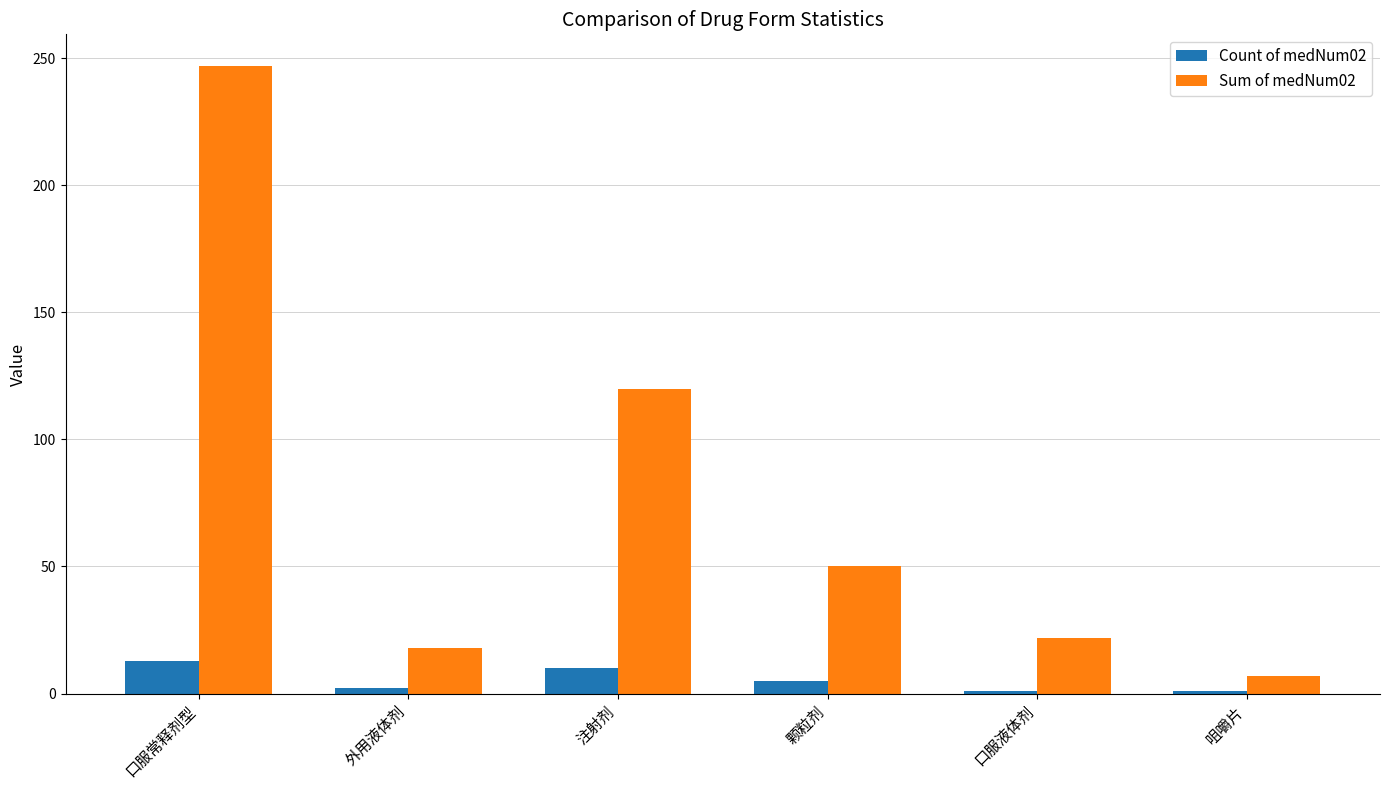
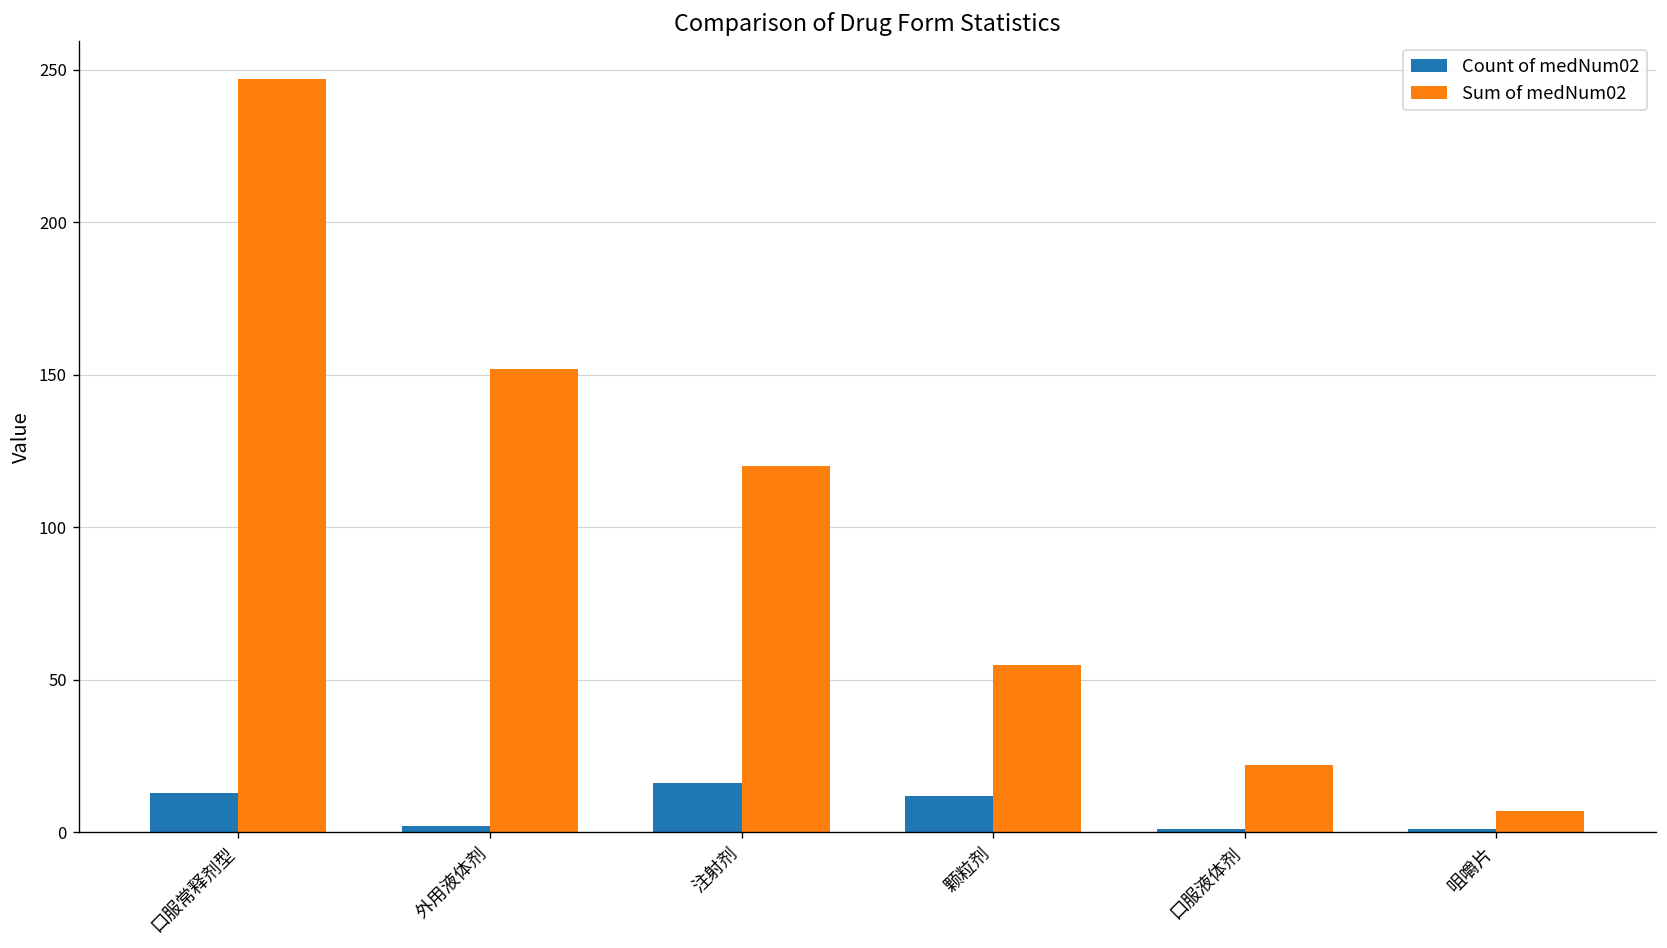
Sum of medNum02, 外用液体剂: 18 -> 152
Count of medNum02, 注射剂: 10 -> 16
Count of medNum02, 颗粒剂: 5 -> 12
Sum of medNum02, 颗粒剂: 50 -> 55
